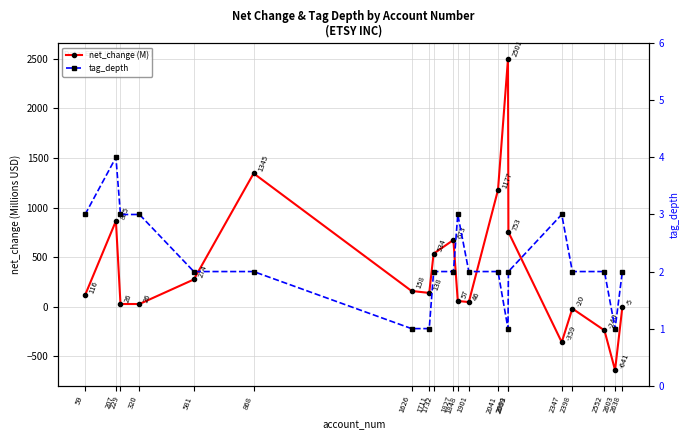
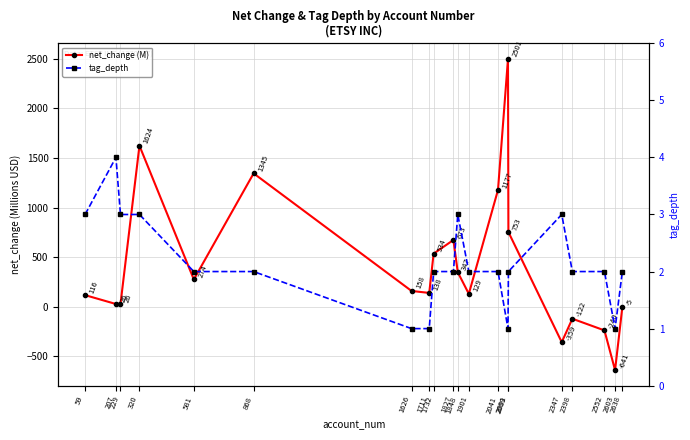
net_change (M), 207: 865 -> 26
net_change (M), 320: 26 -> 1624
net_change (M), 1848: 57 -> 347
net_change (M), 1901: 46 -> 129
net_change (M), 2398: -20 -> -122
